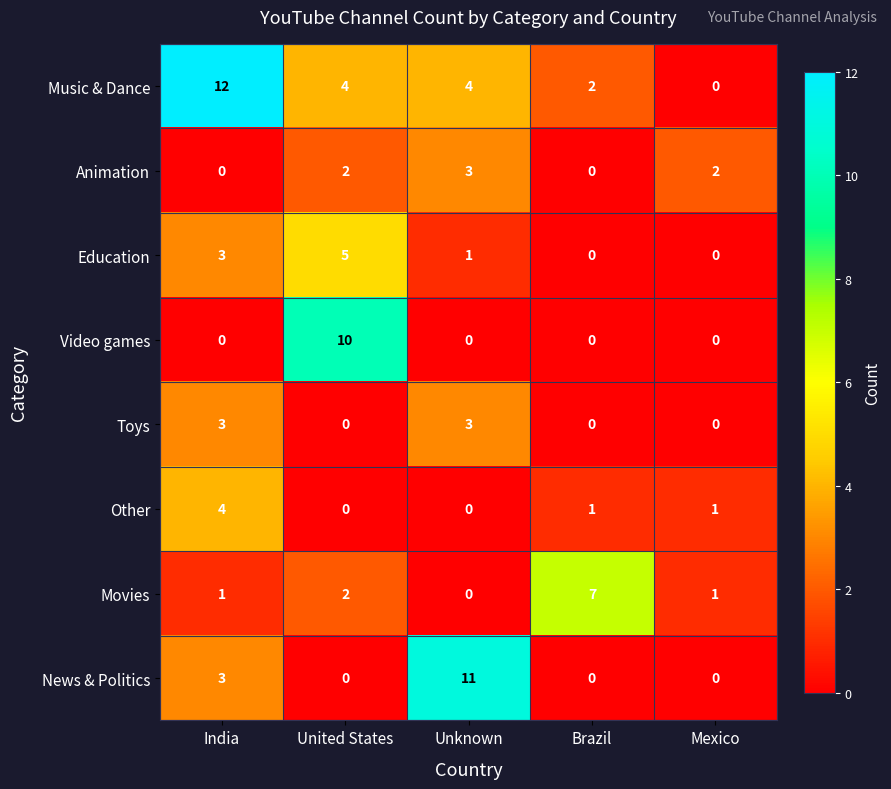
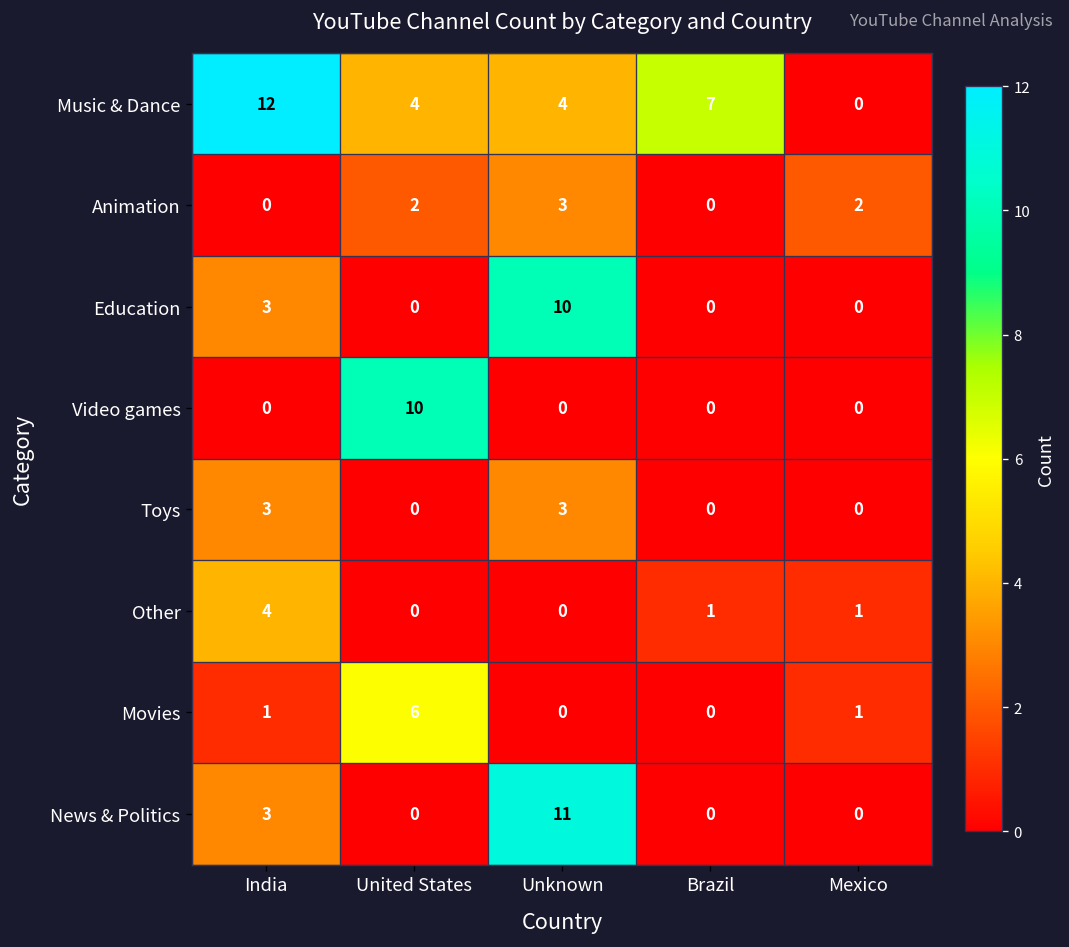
Music & Dance, Brazil: 2 -> 7
Education, United States: 5 -> 0
Education, Unknown: 1 -> 10
Movies, United States: 2 -> 6
Movies, Brazil: 7 -> 0
